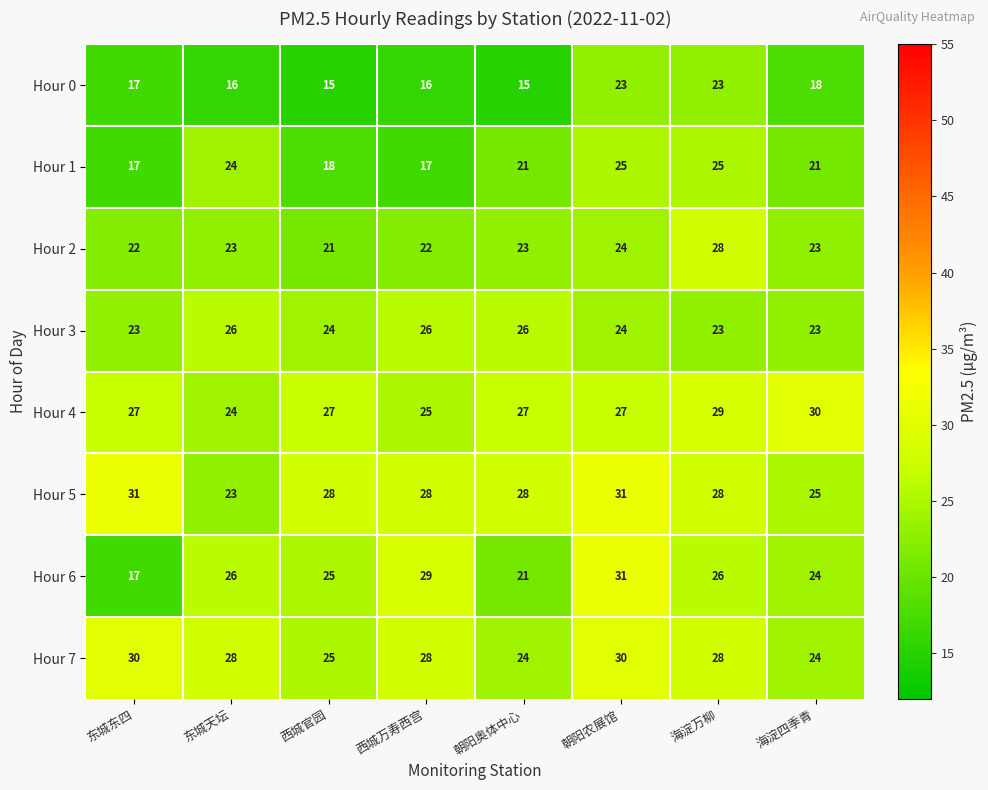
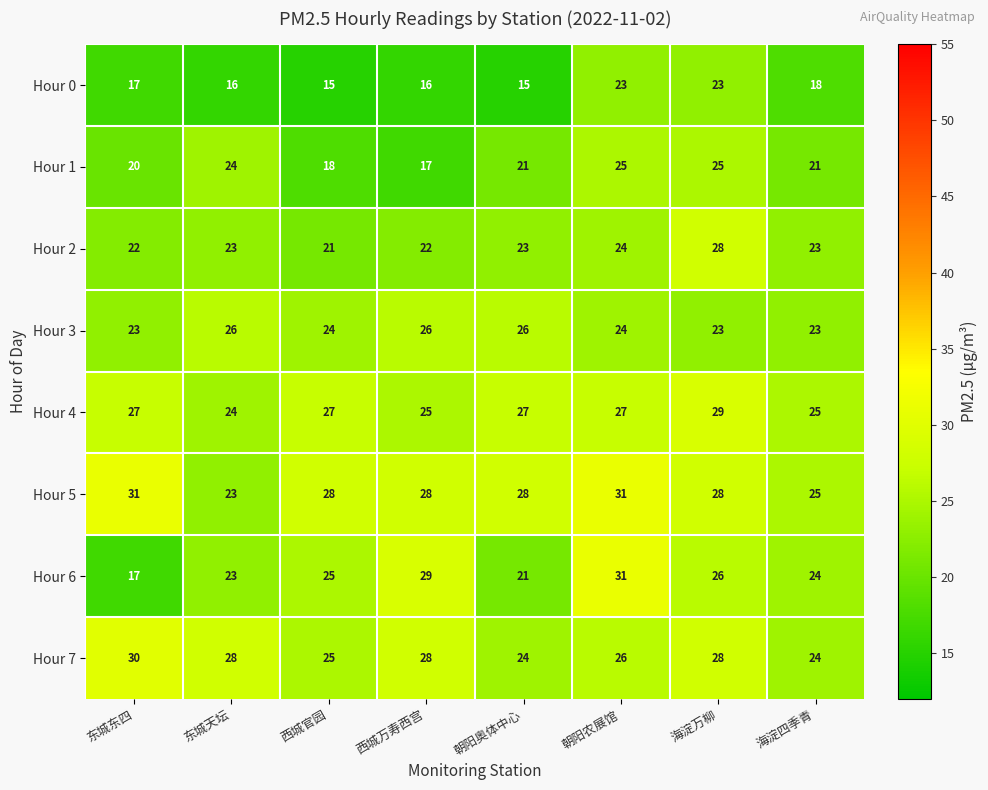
Hour 1, 东城东四: 17 -> 20
Hour 4, 海淀四季青: 30 -> 25
Hour 6, 东城天坛: 26 -> 23
Hour 7, 朝阳农展馆: 30 -> 26
